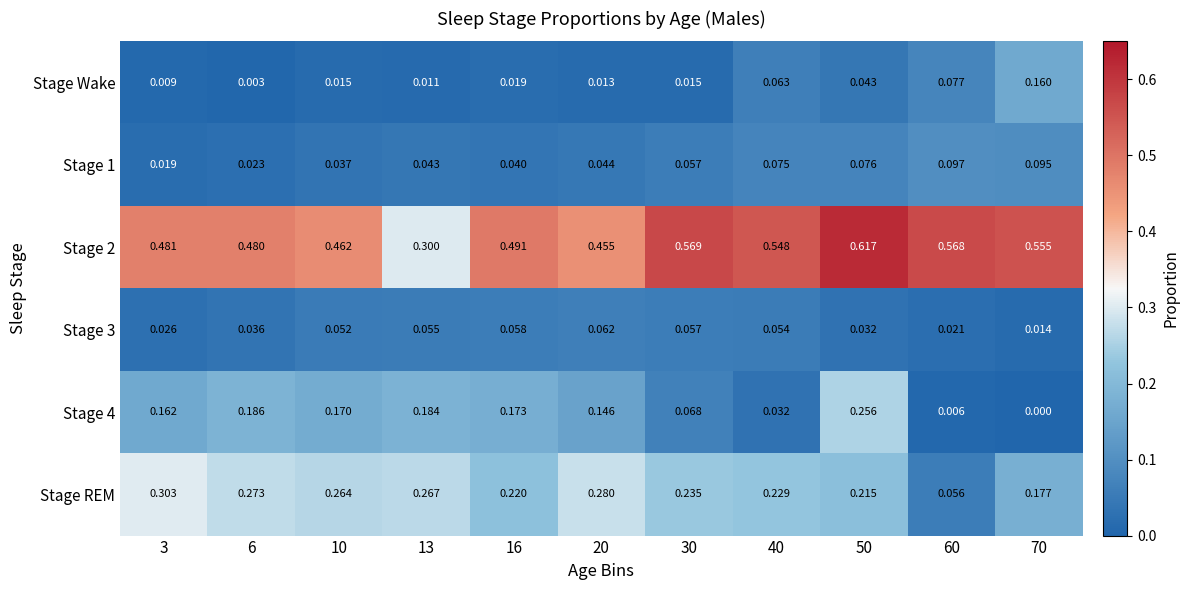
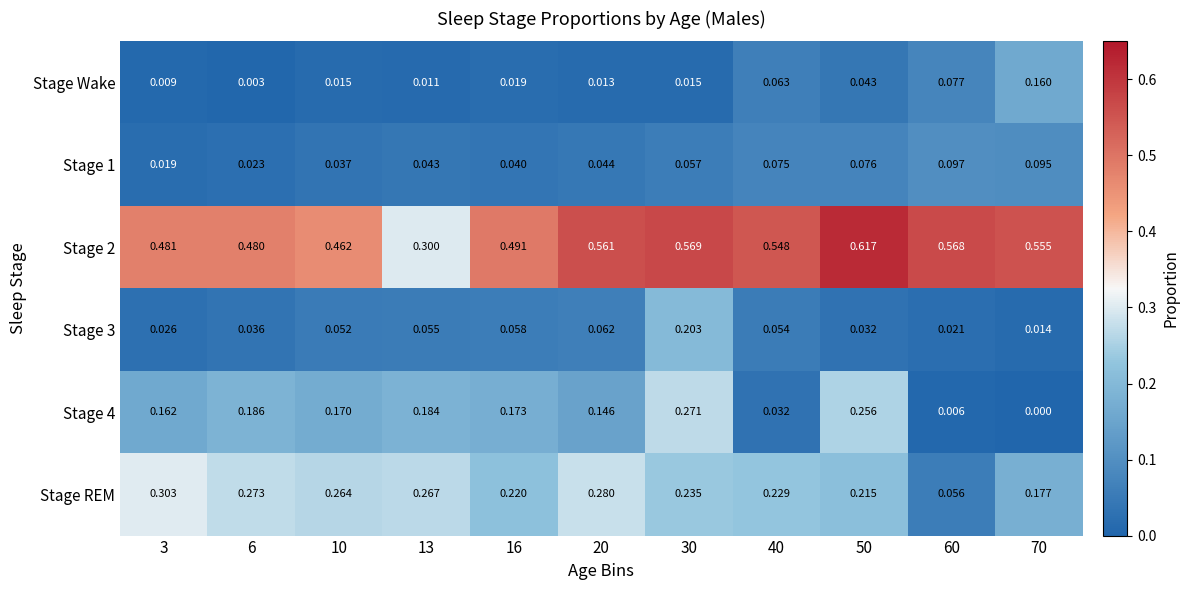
Stage 2, 20: 0.455 -> 0.561
Stage 3, 30: 0.057 -> 0.203
Stage 4, 30: 0.068 -> 0.271
